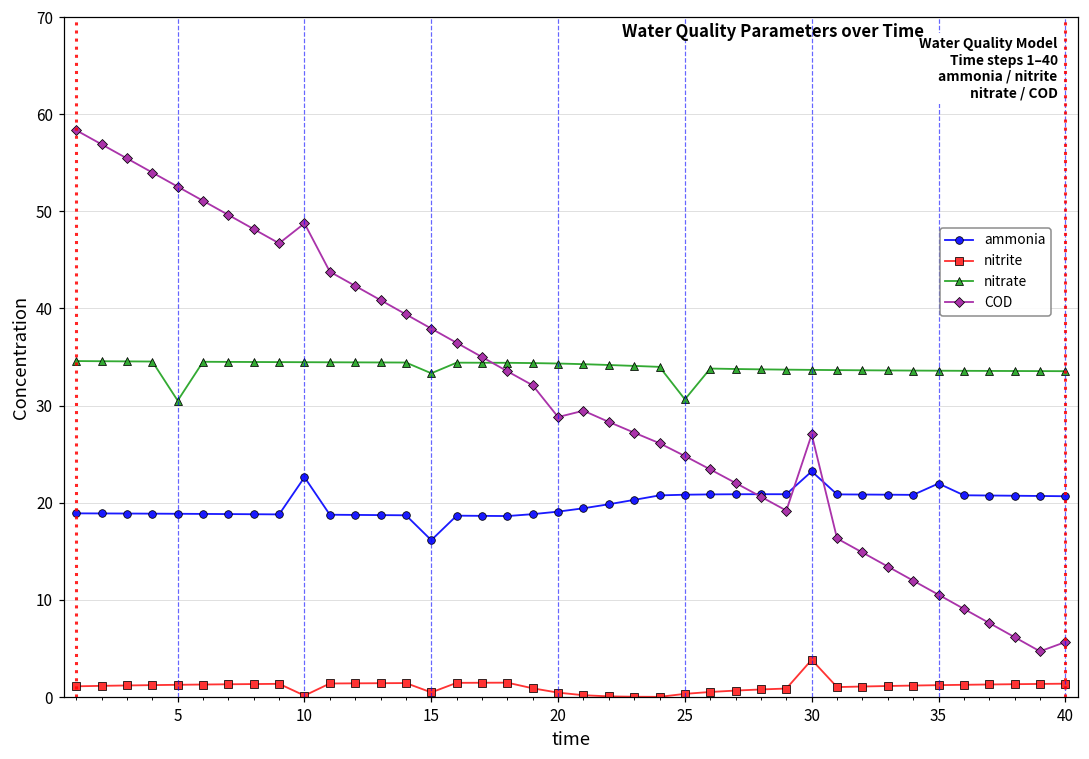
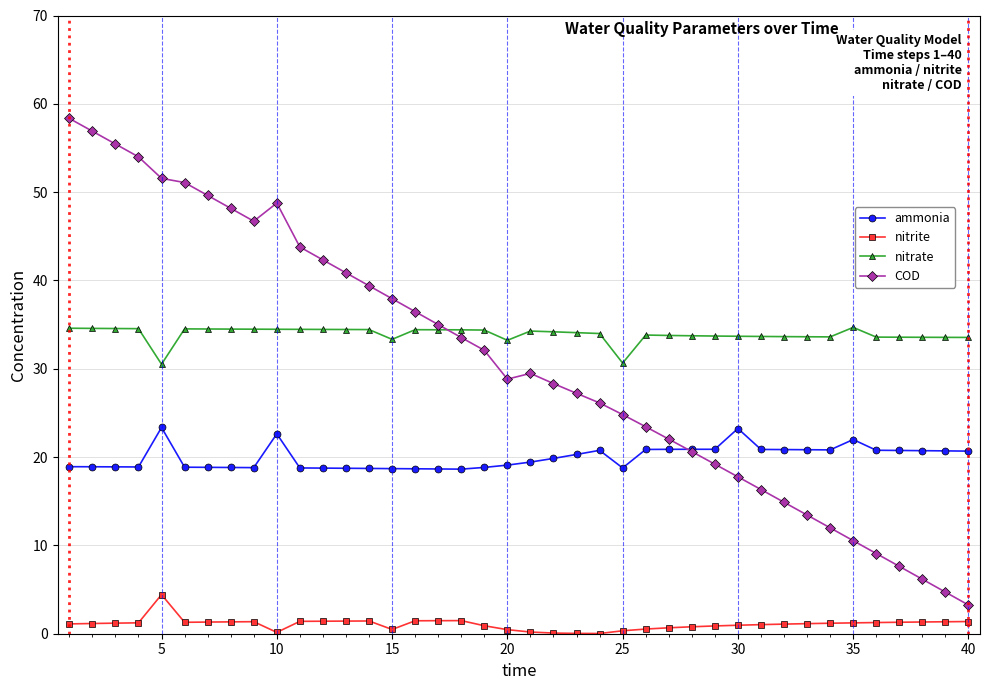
ammonia, 5: 19 -> 23
nitrite, 5: 1 -> 4
COD, 5: 53 -> 52
ammonia, 15: 16 -> 19
nitrate, 20: 34 -> 33
ammonia, 25: 21 -> 19
nitrite, 30: 4 -> 1
COD, 30: 27 -> 18
nitrate, 35: 34 -> 35
COD, 40: 6 -> 3
